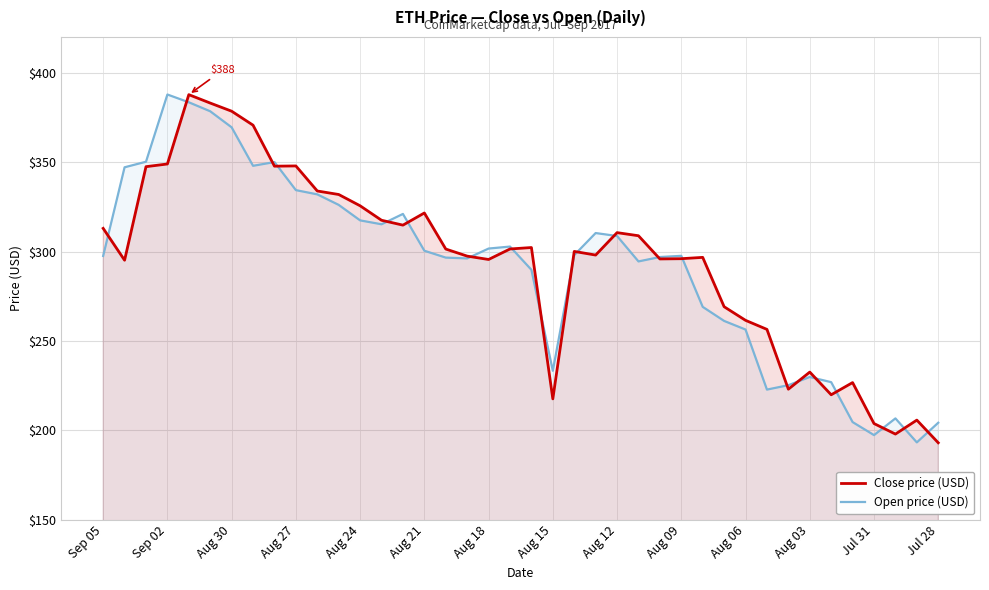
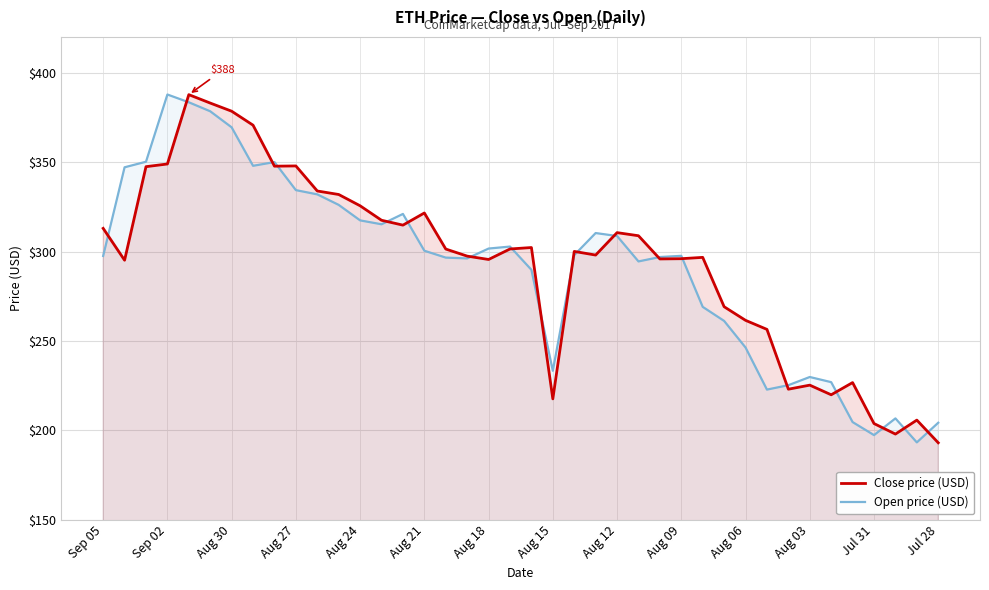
Open price (USD), Aug 06: $256 -> $246
Close price (USD), Aug 03: $233 -> $225
